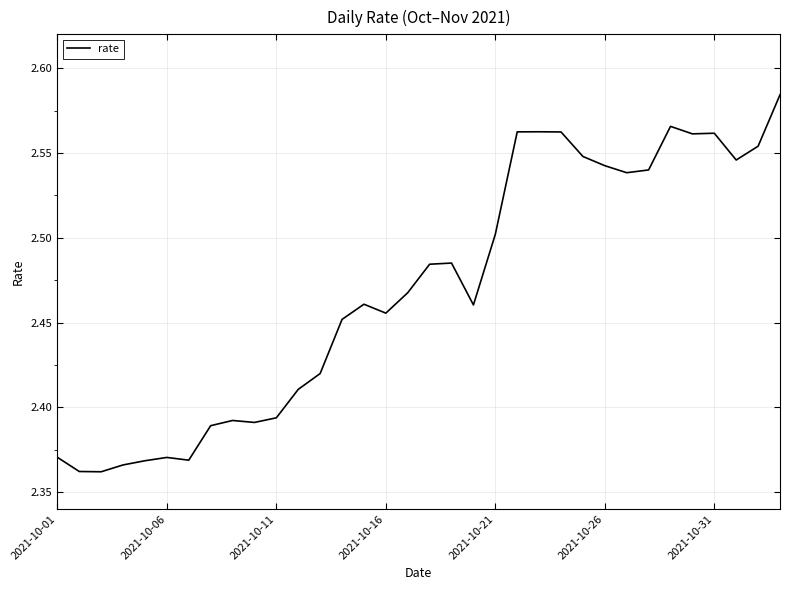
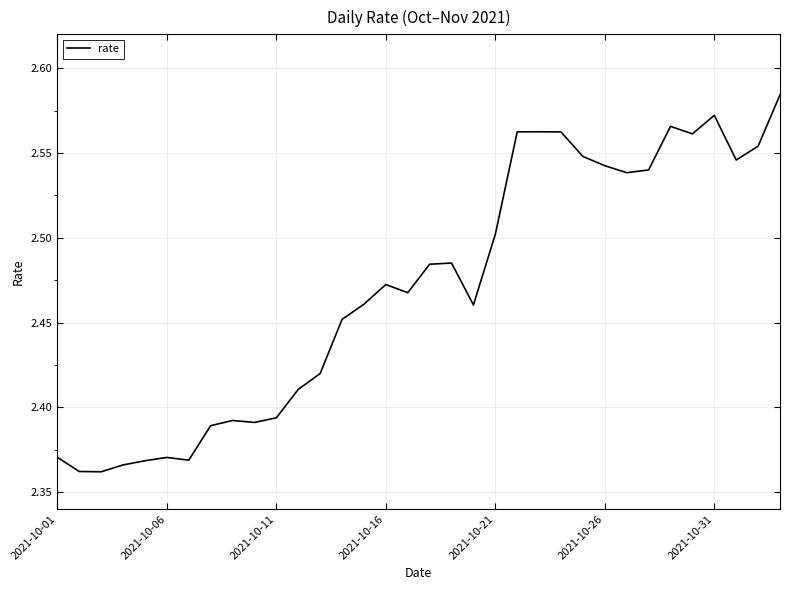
2021-10-16: 2.456 -> 2.472
2021-10-31: 2.562 -> 2.572
